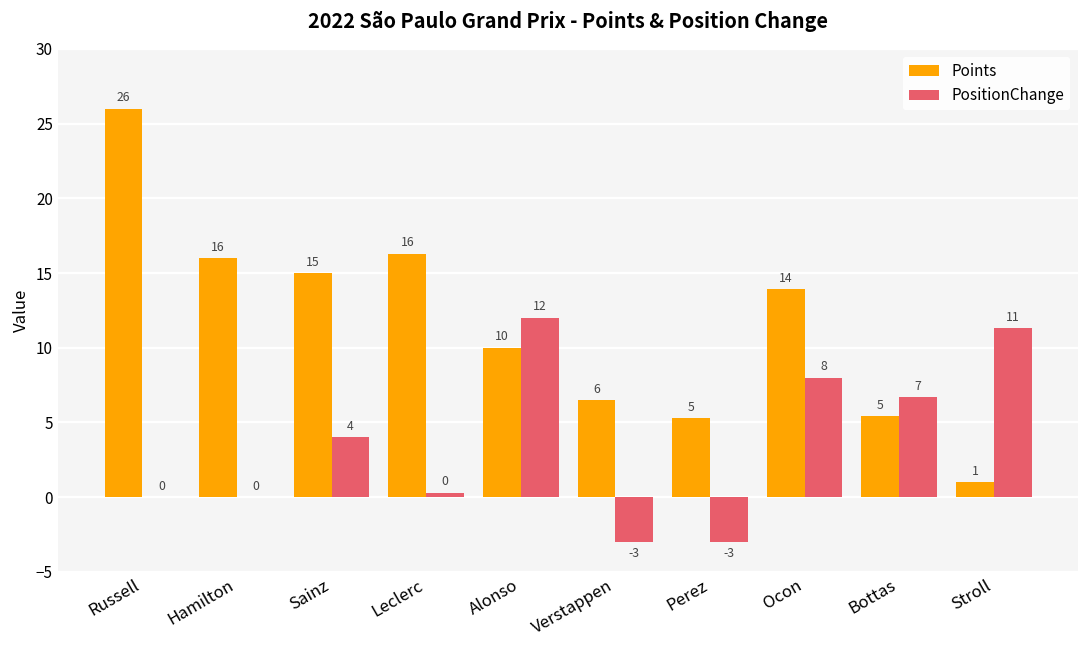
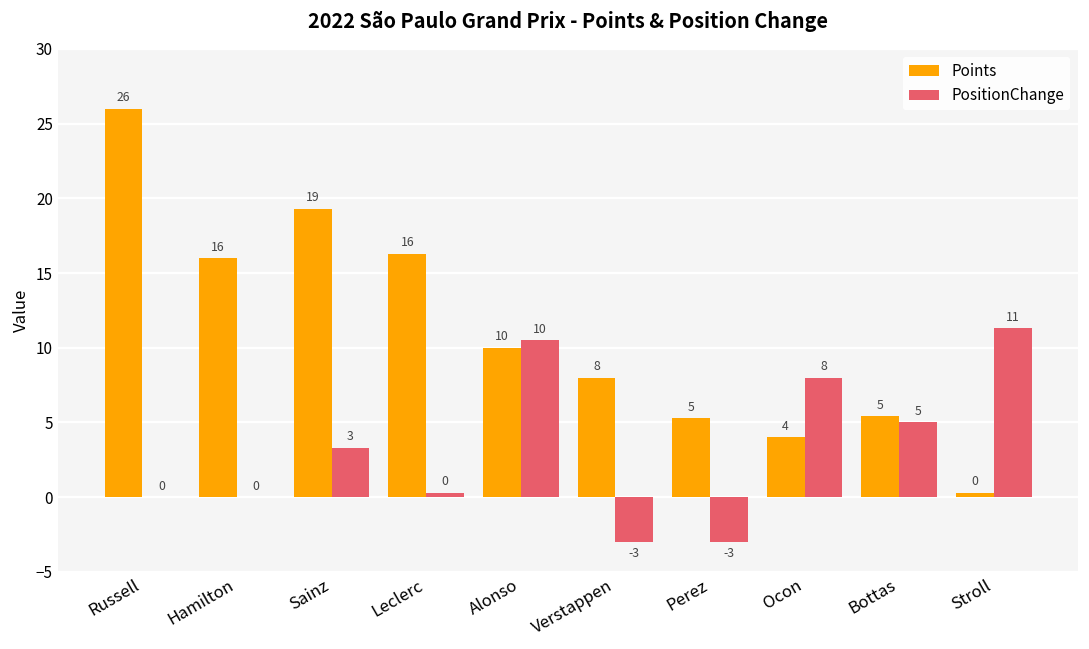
Points, Sainz: 15 -> 19
PositionChange, Sainz: 4 -> 3
PositionChange, Alonso: 12 -> 10
Points, Verstappen: 6 -> 8
Points, Ocon: 14 -> 4
PositionChange, Bottas: 7 -> 5
Points, Stroll: 1 -> 0
